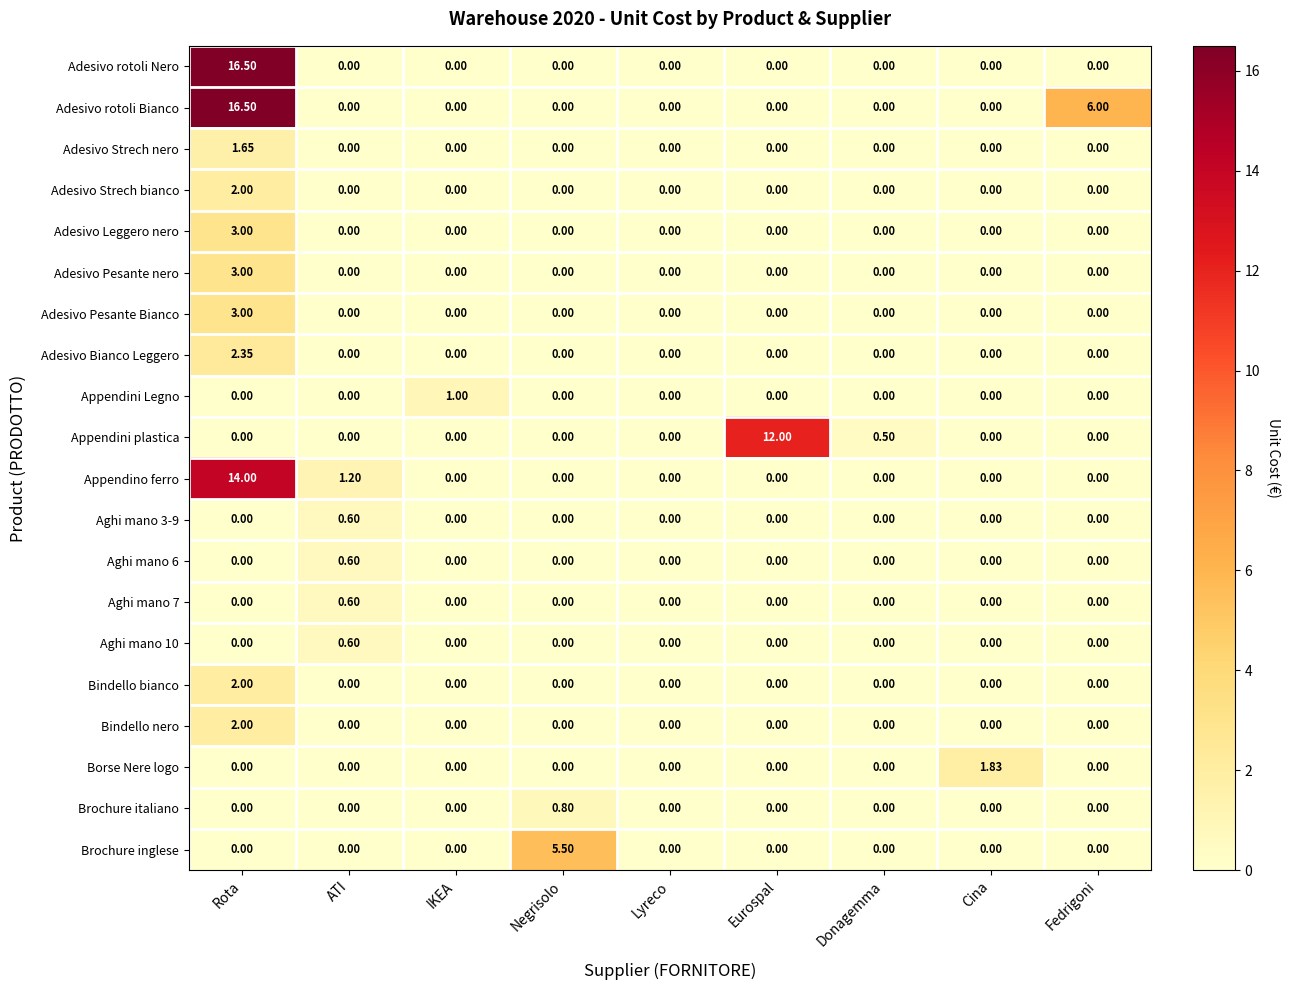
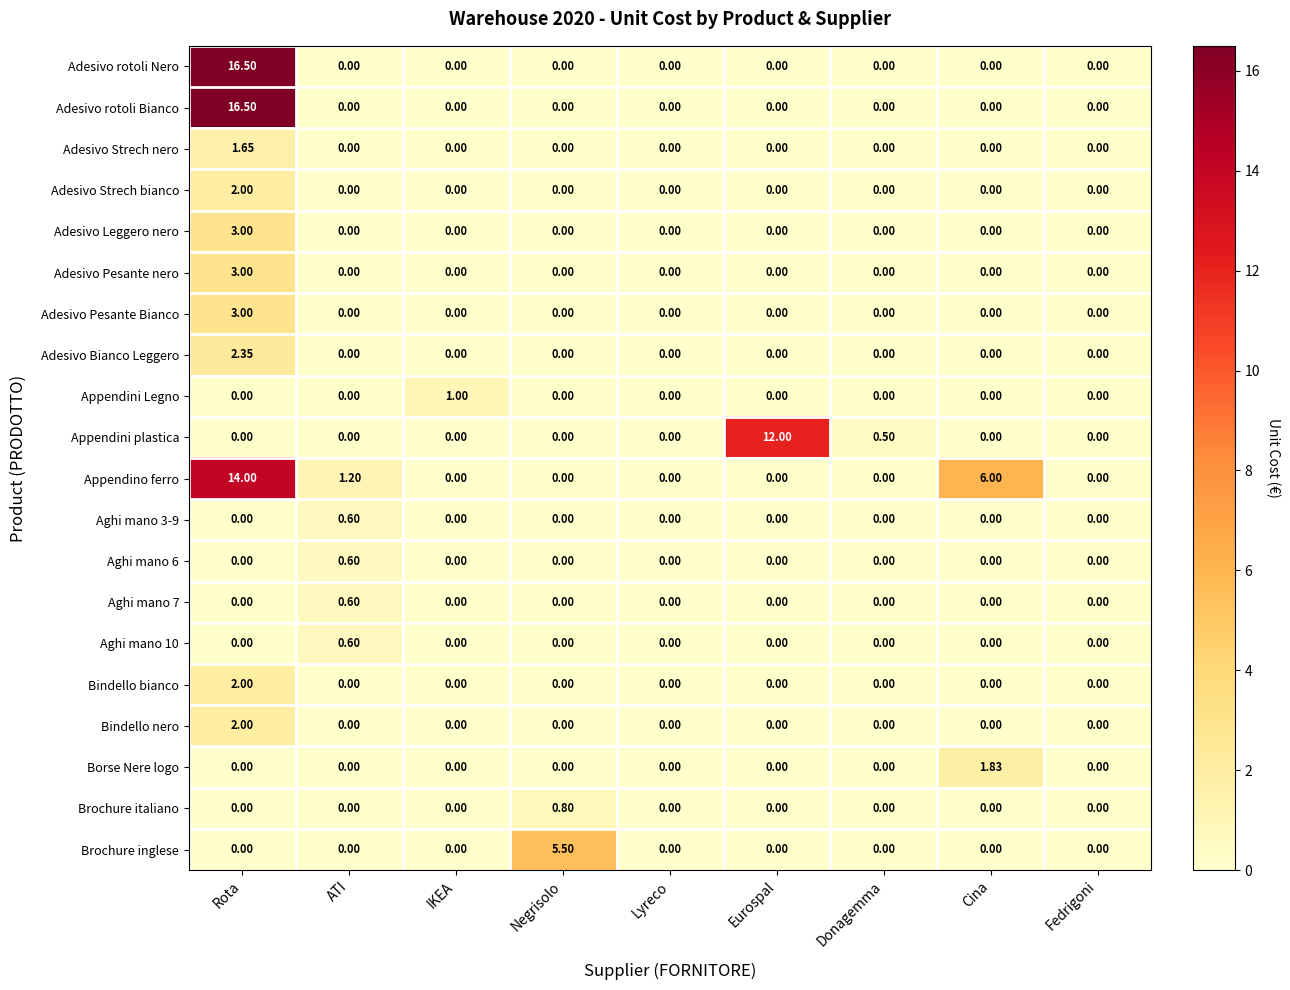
Adesivo rotoli Bianco, Fedrigoni: 6.00 -> 0.00
Appendino ferro, Cina: 0.00 -> 6.00
